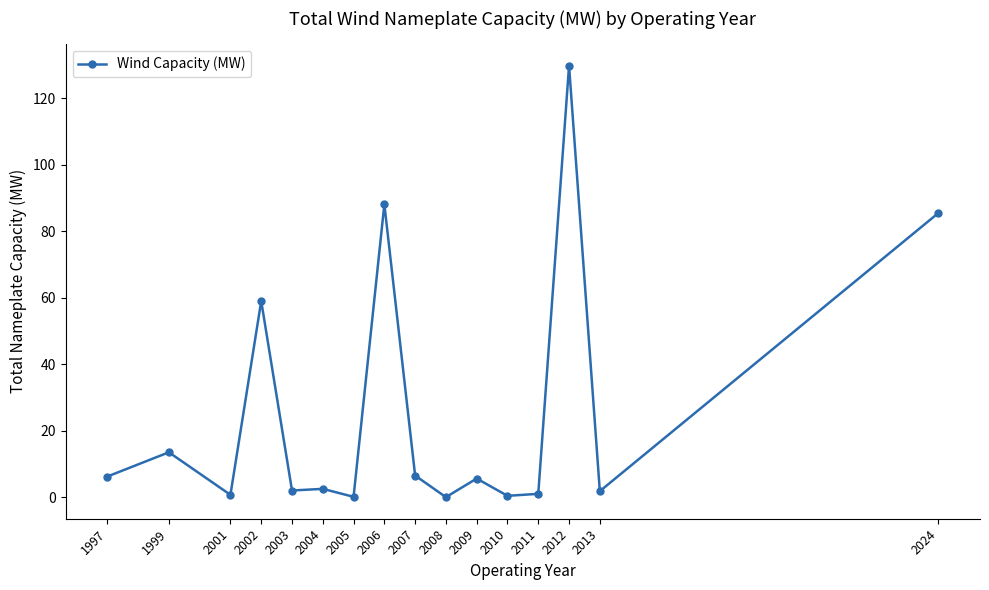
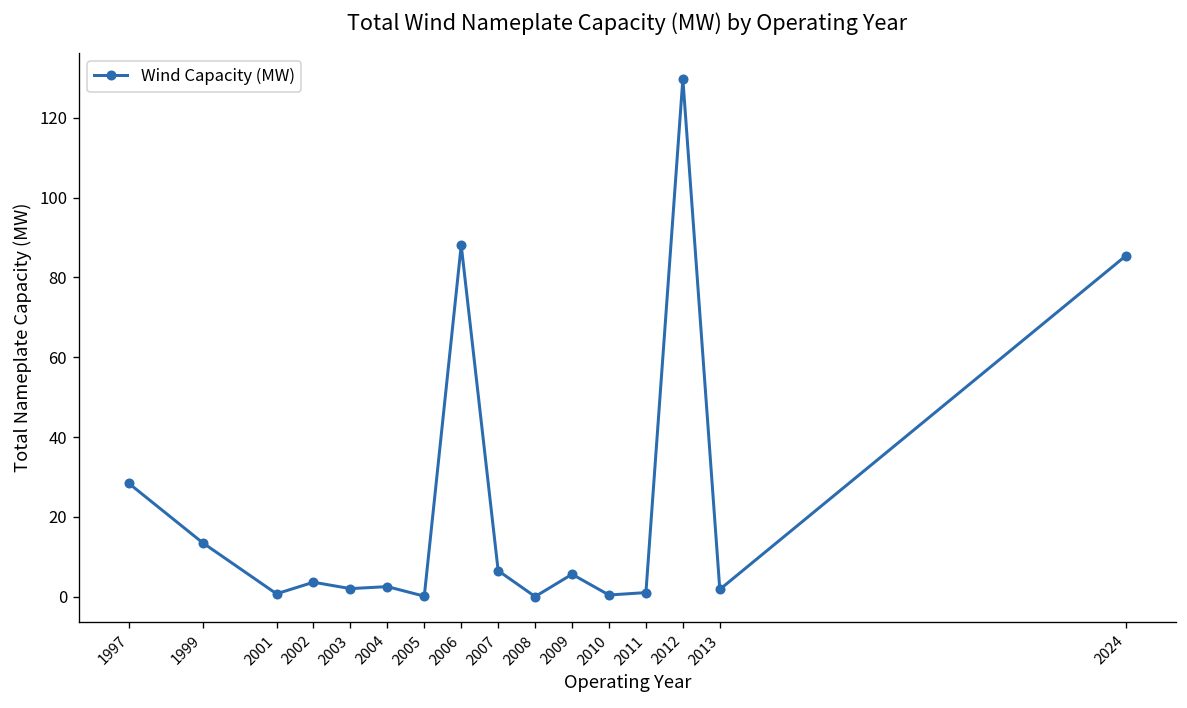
1997: 6 -> 28
2002: 59 -> 4
